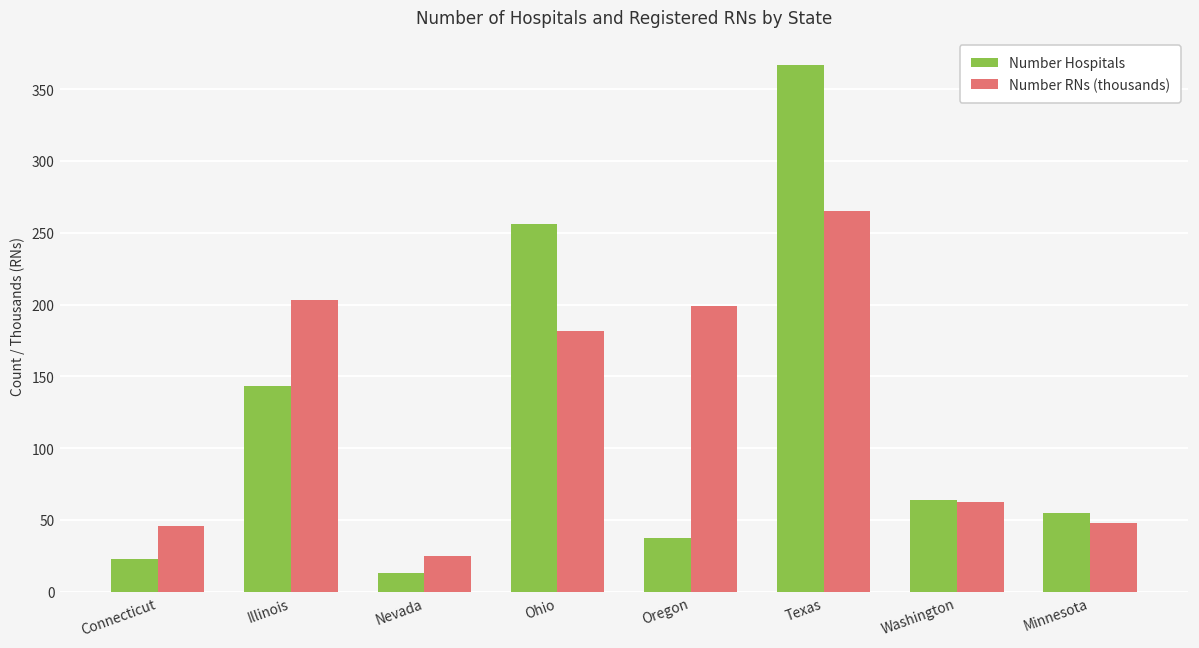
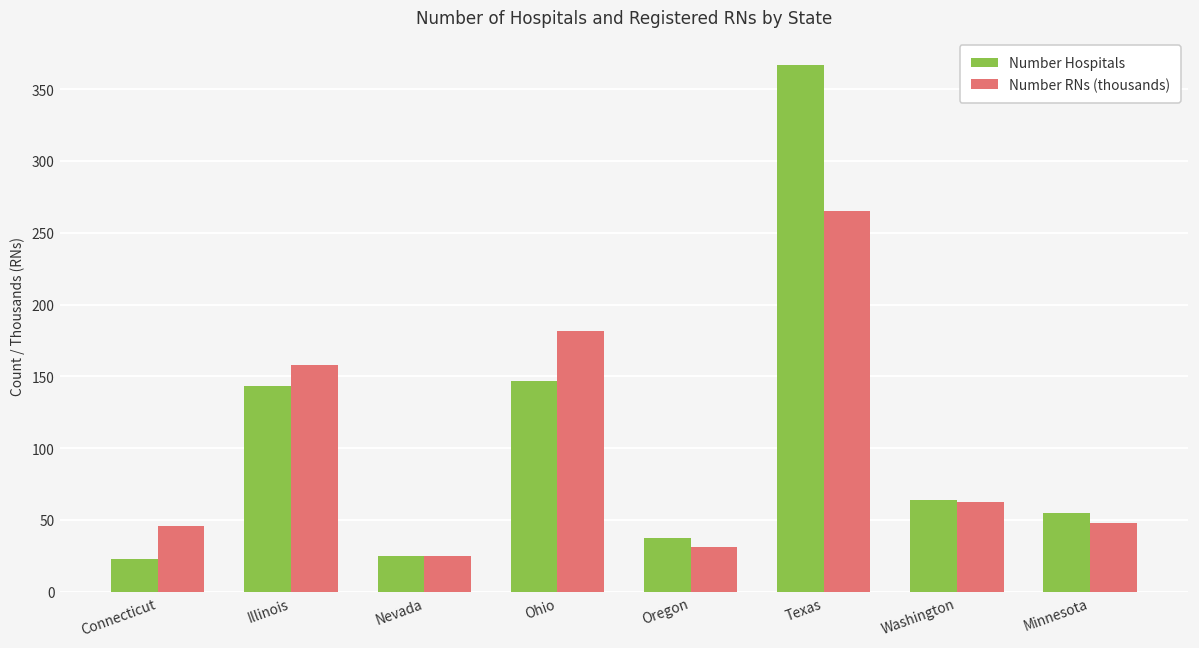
Number RNs (thousands), Illinois: 203 -> 158
Number Hospitals, Nevada: 13 -> 25
Number Hospitals, Ohio: 256 -> 147
Number RNs (thousands), Oregon: 199 -> 31
